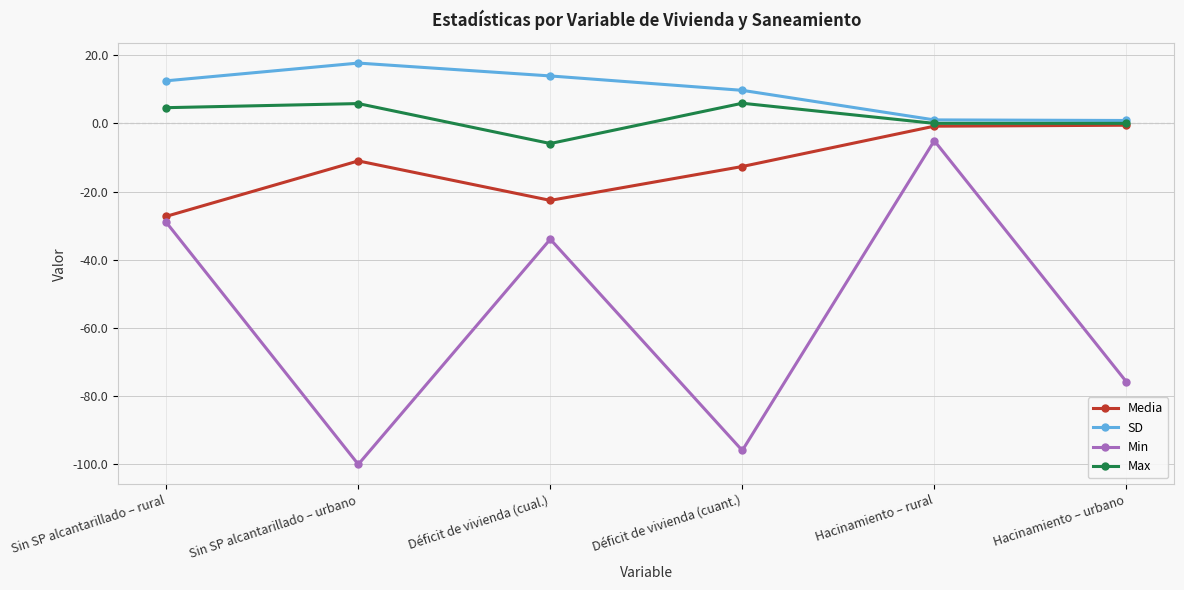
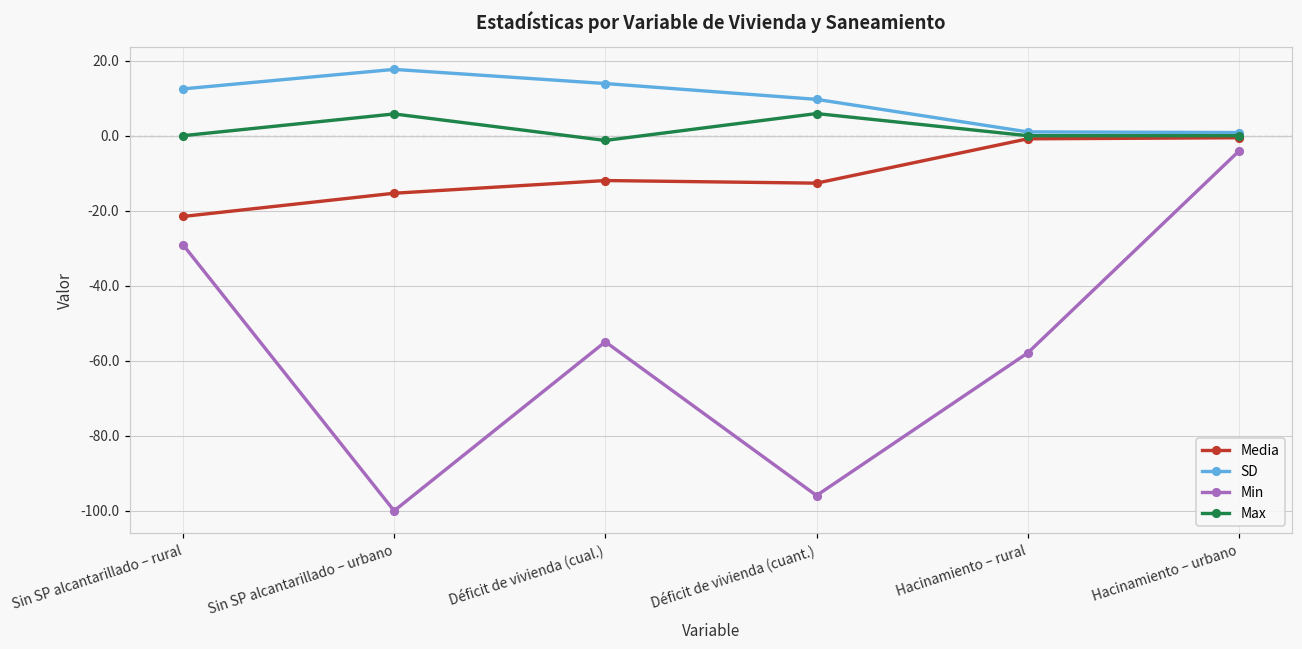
Media, Sin SP alcantarillado – rural: -27 -> -22
Max, Sin SP alcantarillado – rural: 5 -> 0
Media, Sin SP alcantarillado – urbano: -11 -> -15
Media, Déficit de vivienda (cual.): -23 -> -12
Min, Déficit de vivienda (cual.): -34 -> -55
Max, Déficit de vivienda (cual.): -6 -> -1
Min, Hacinamiento – rural: -5 -> -58
Min, Hacinamiento – urbano: -76 -> -4
